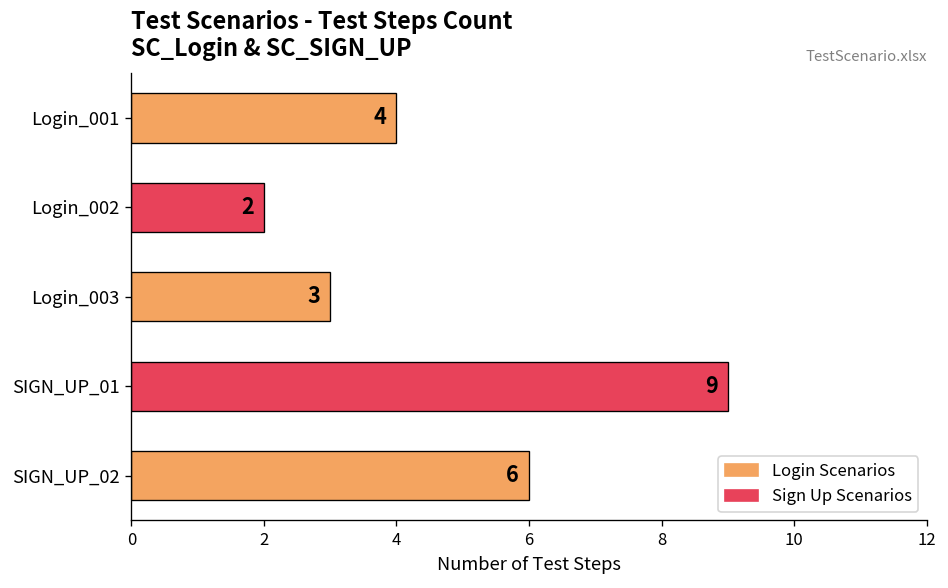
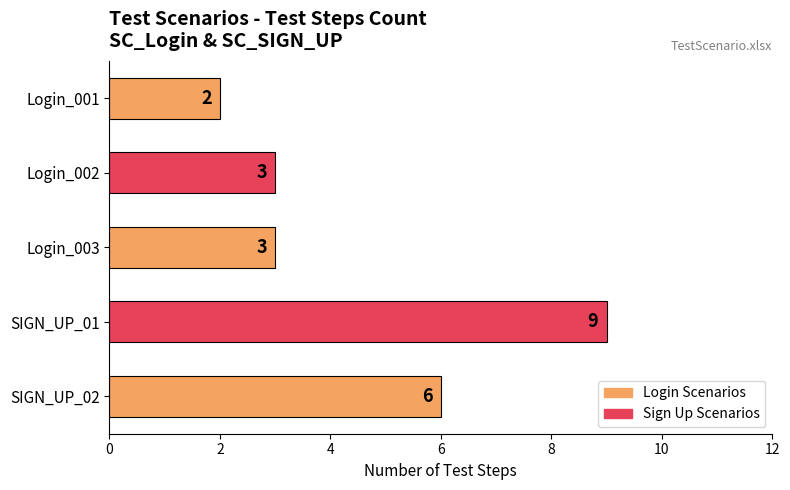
Login_001: 4 -> 2
Login_002: 2 -> 3
